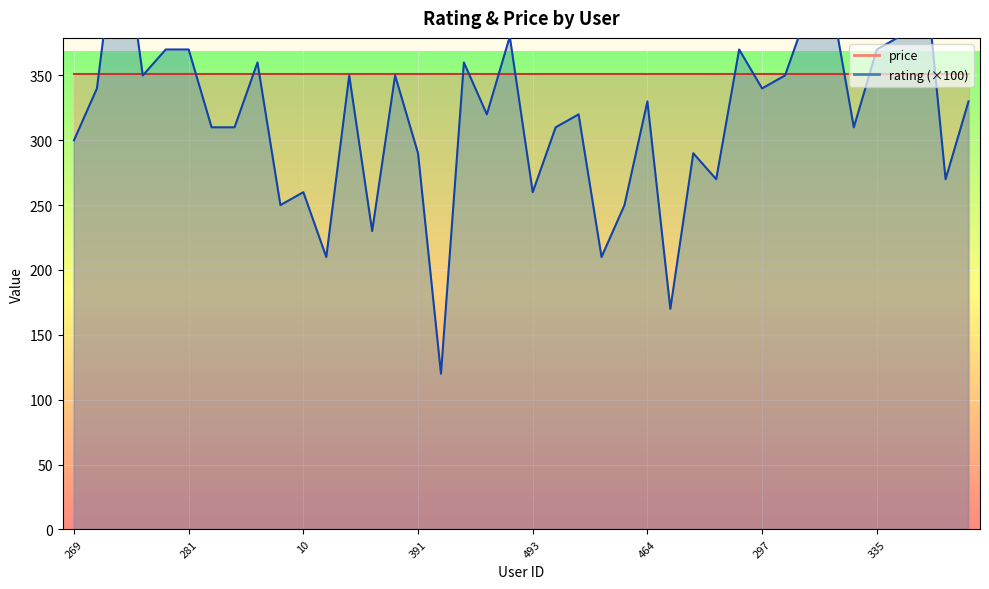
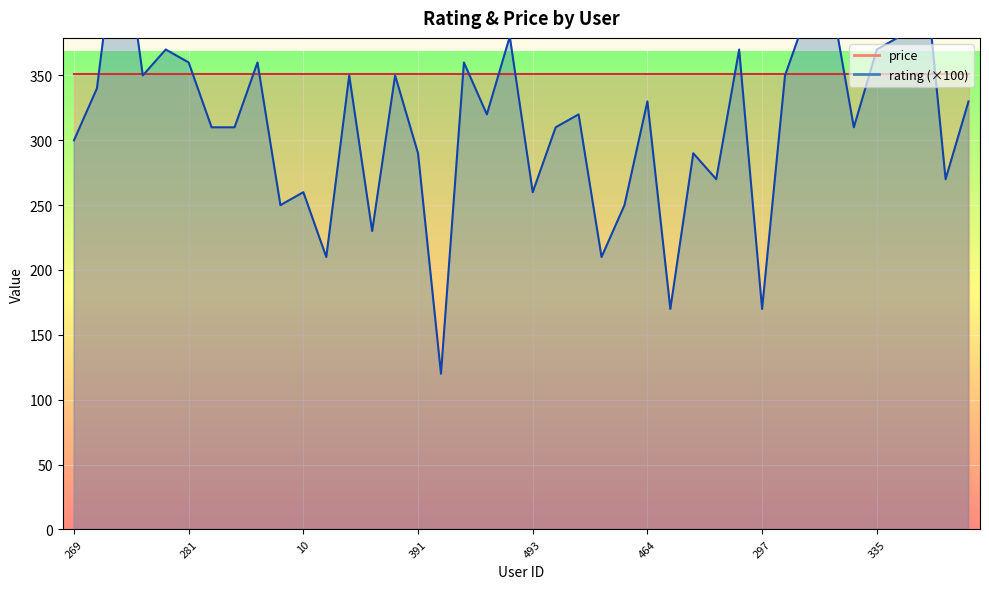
rating (×100), 281: 370 -> 360
rating (×100), 297: 340 -> 170
